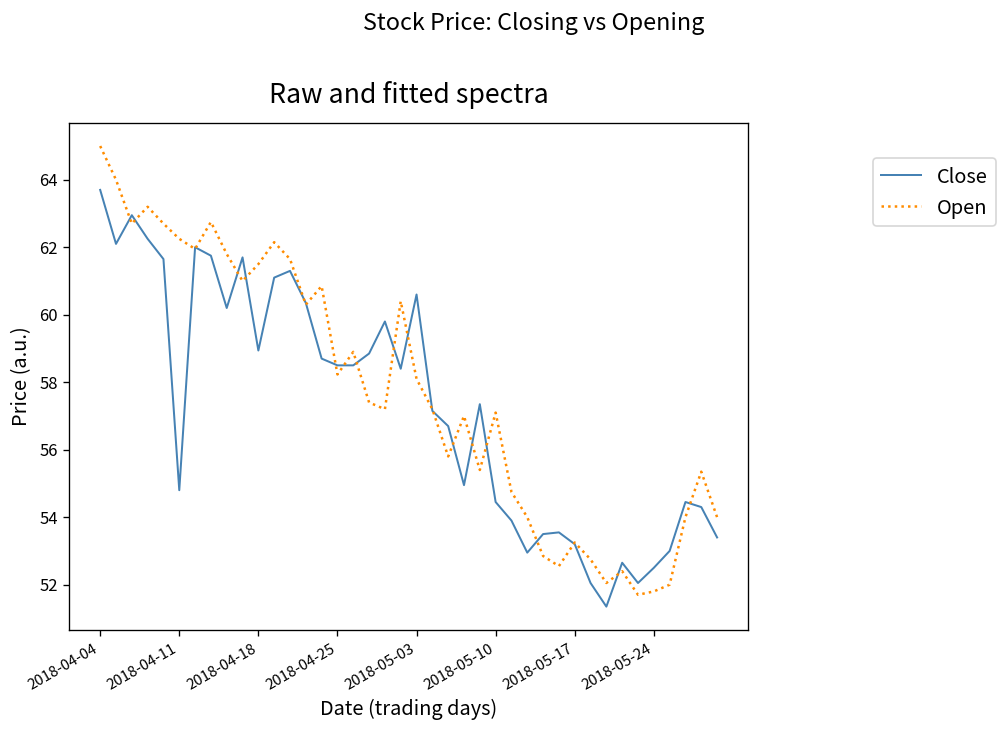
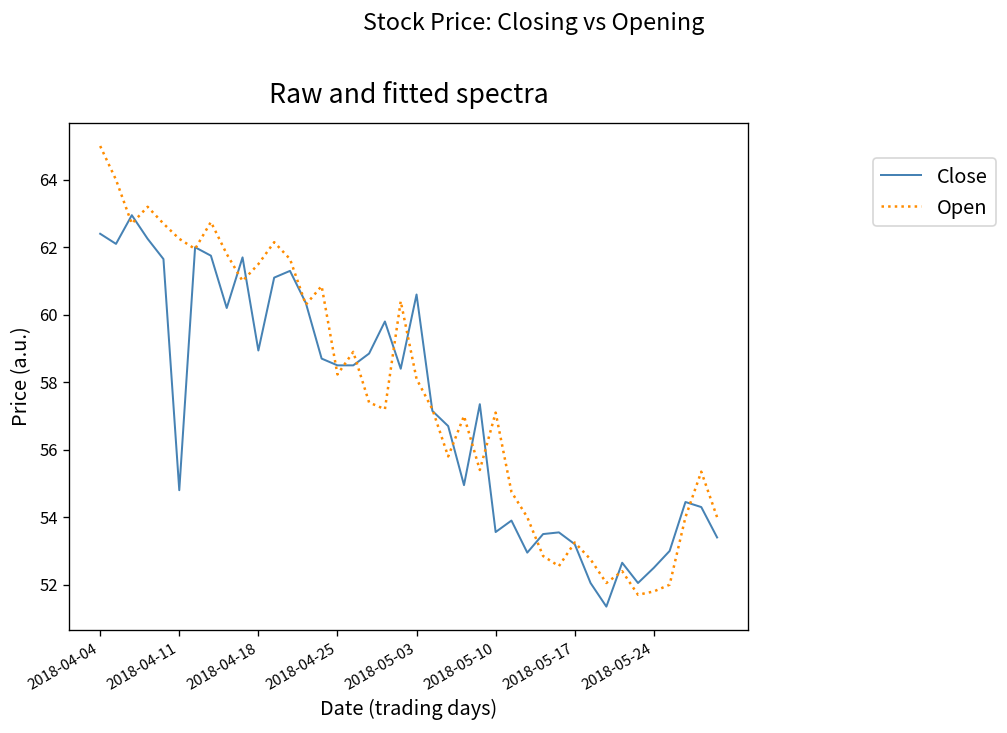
Close, 2018-04-04: 63.7 -> 62.4
Close, 2018-05-10: 54.5 -> 53.6
